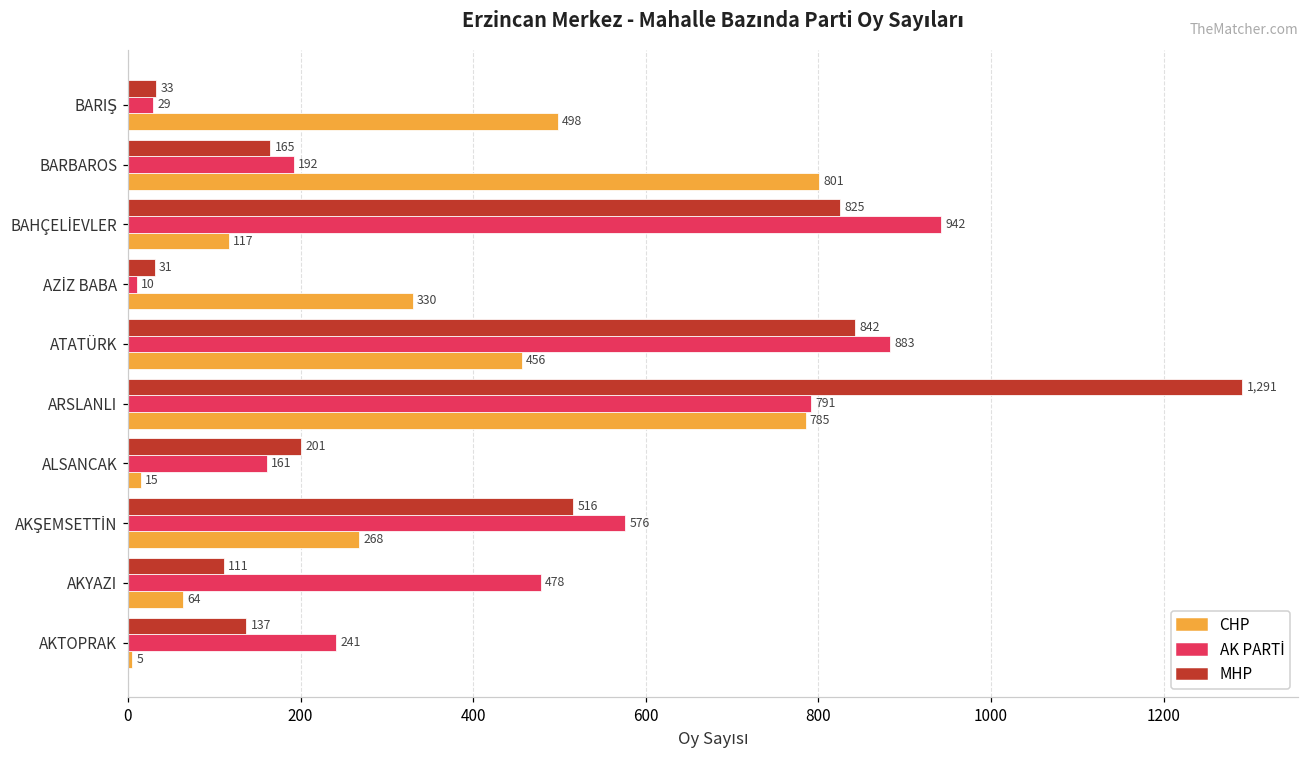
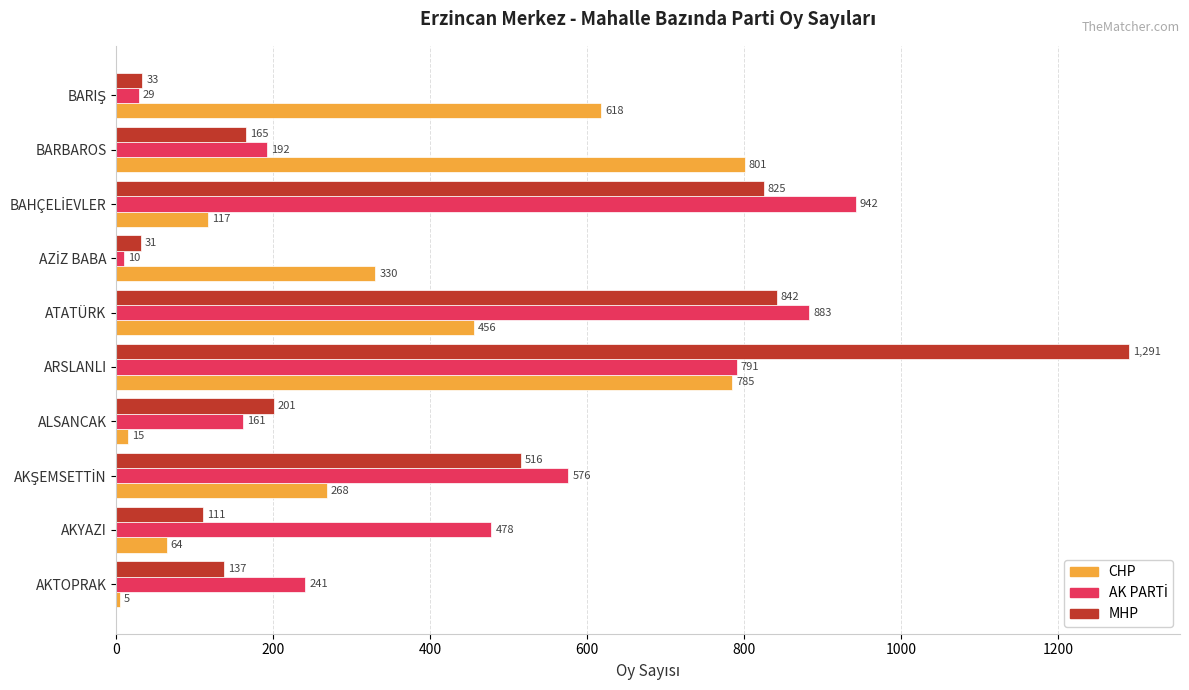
CHP, BARIŞ: 498 -> 618
